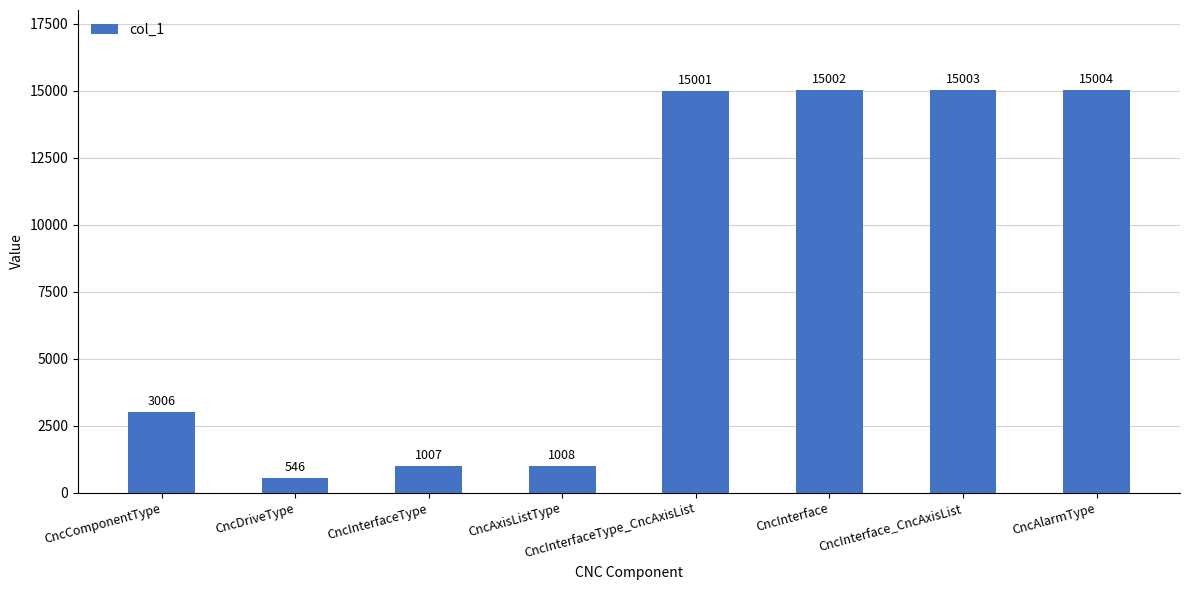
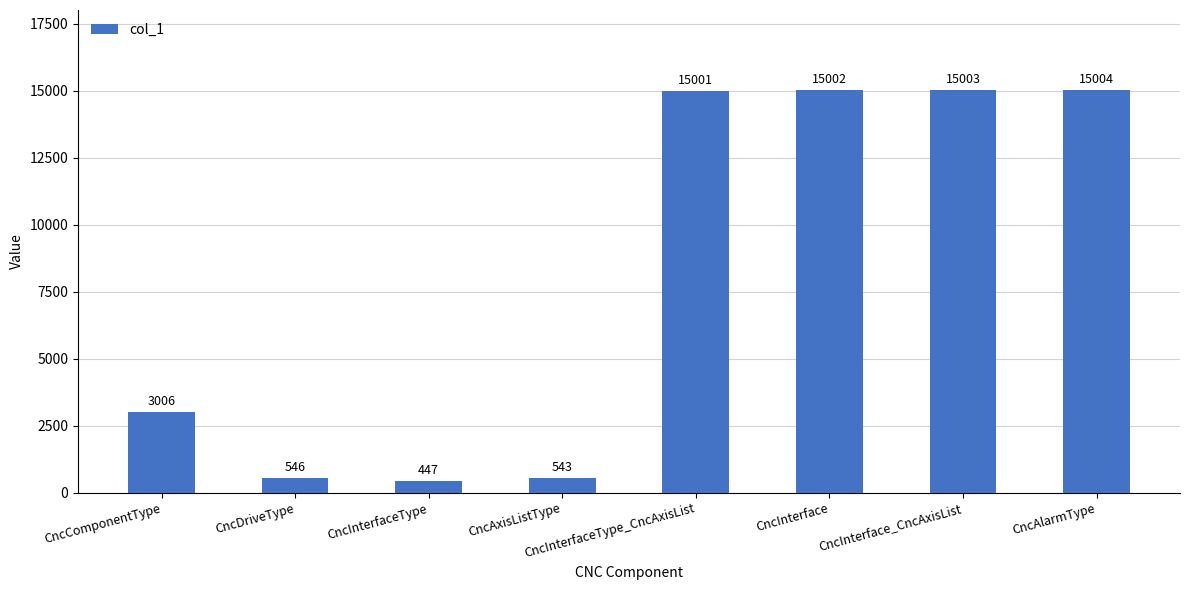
CncInterfaceType: 1007 -> 447
CncAxisListType: 1008 -> 543
